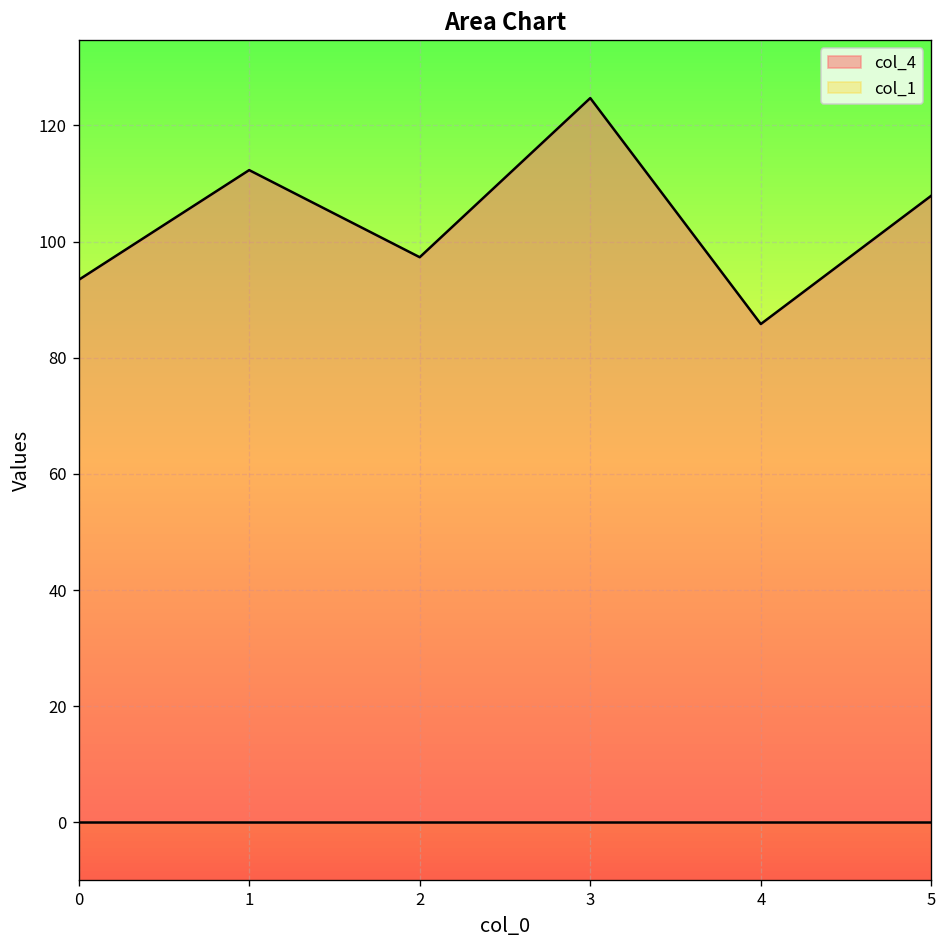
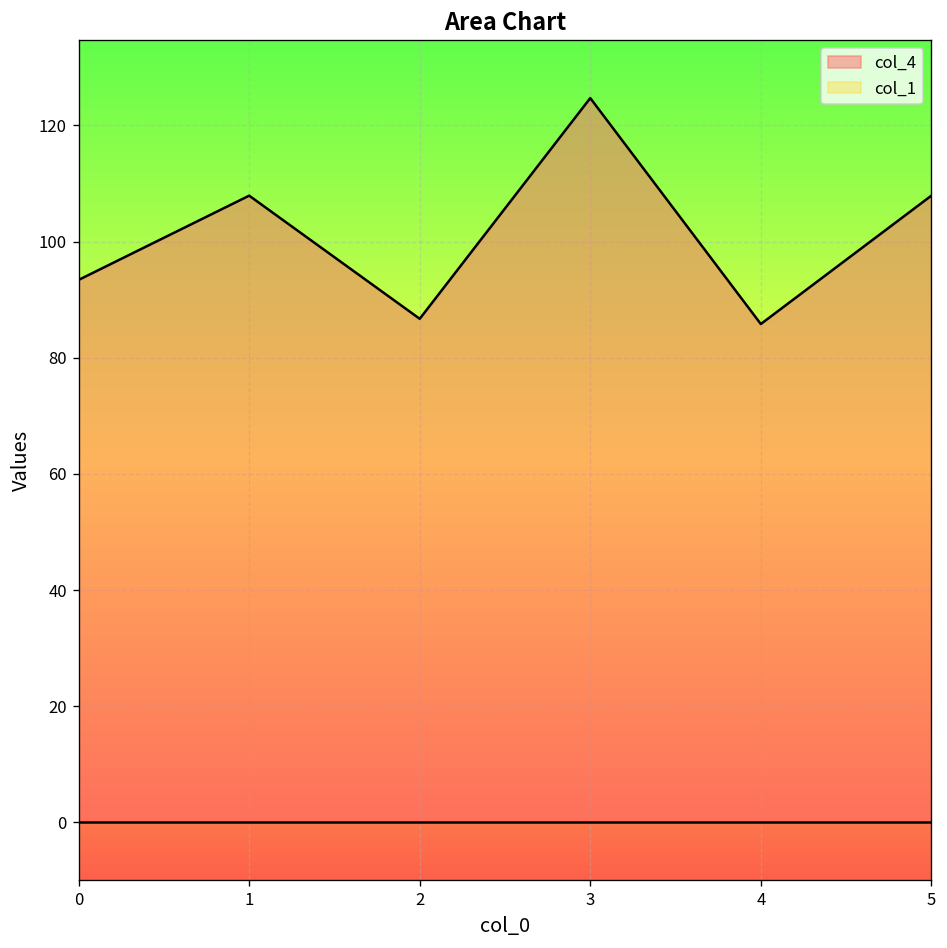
col_4, 1: 112 -> 108
col_4, 2: 97 -> 87
